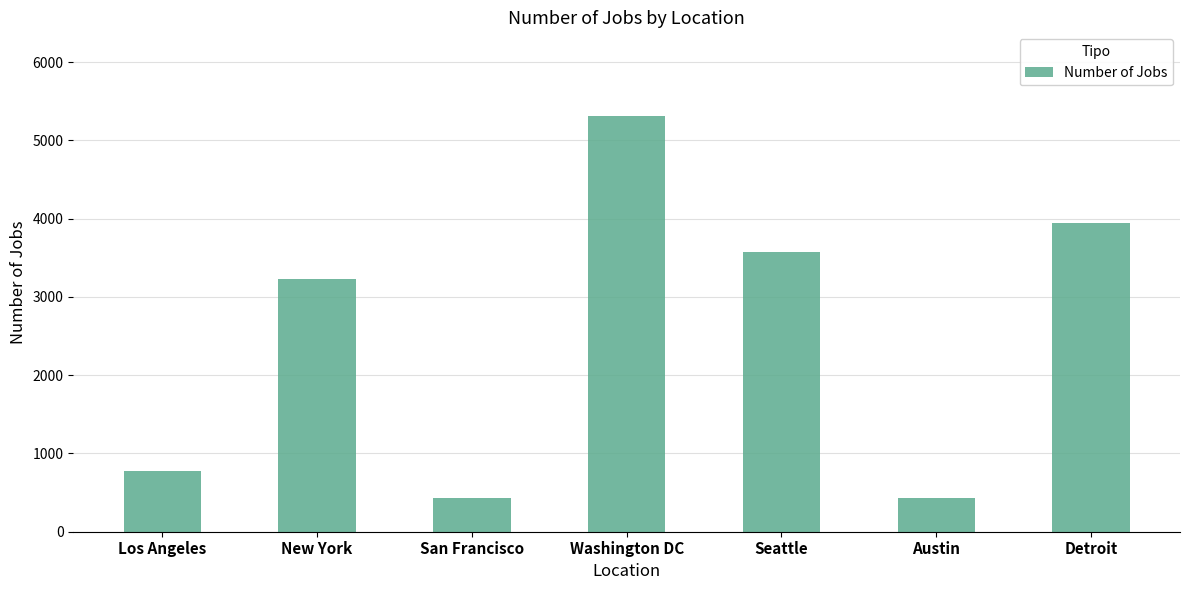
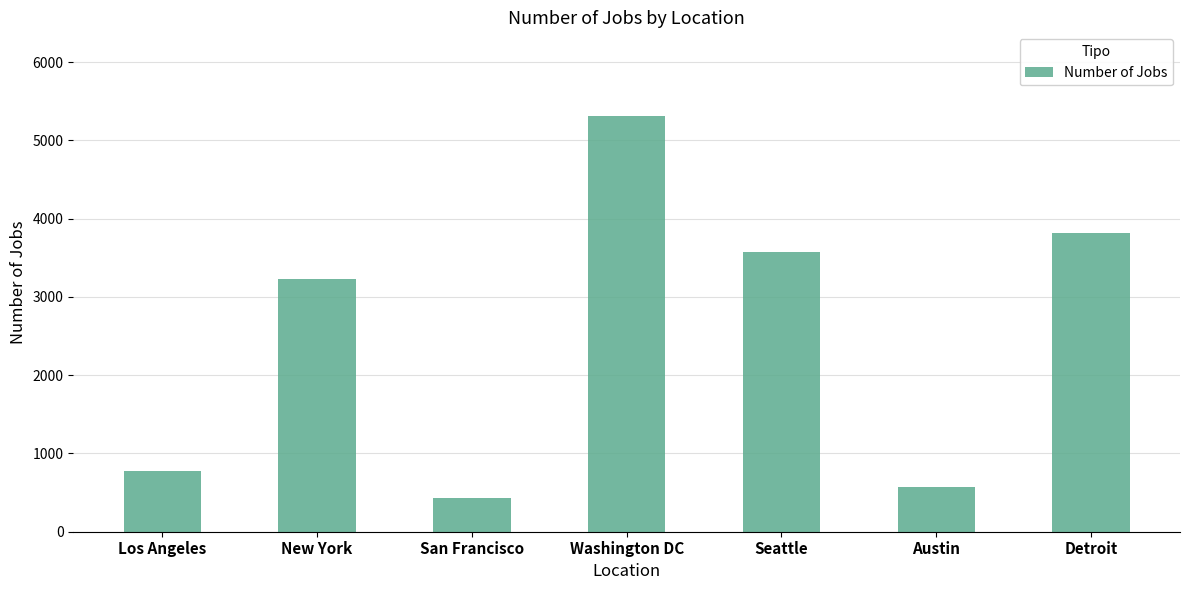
Austin: 400 -> 600
Detroit: 3900 -> 3800
